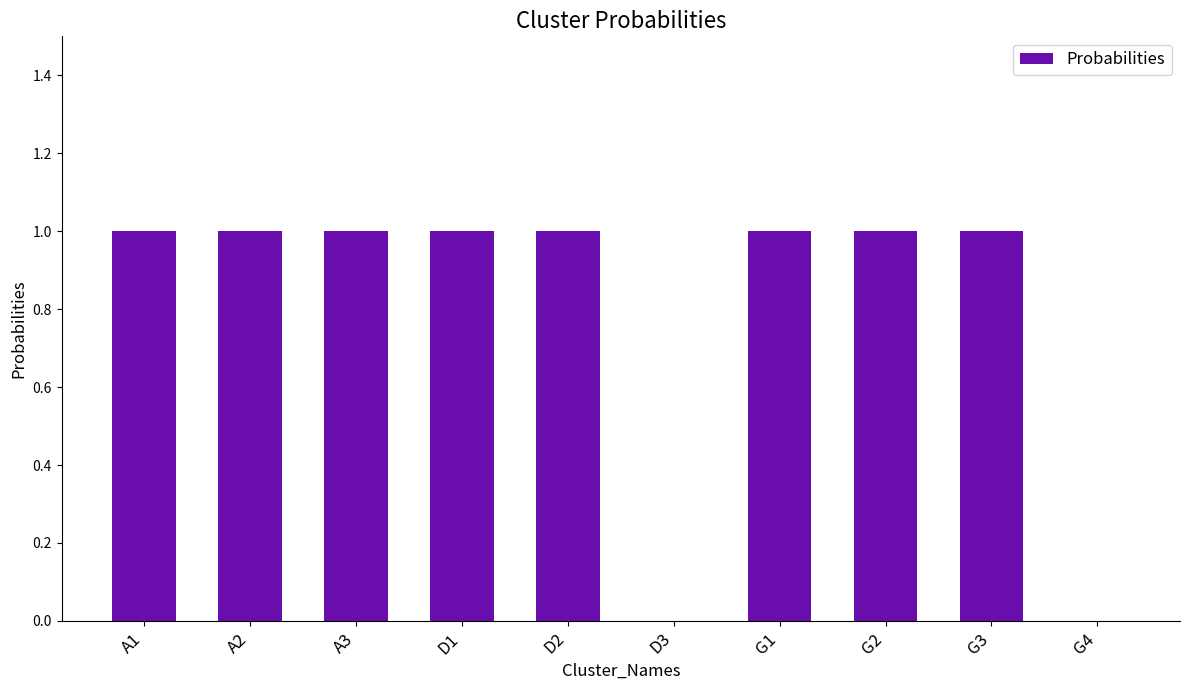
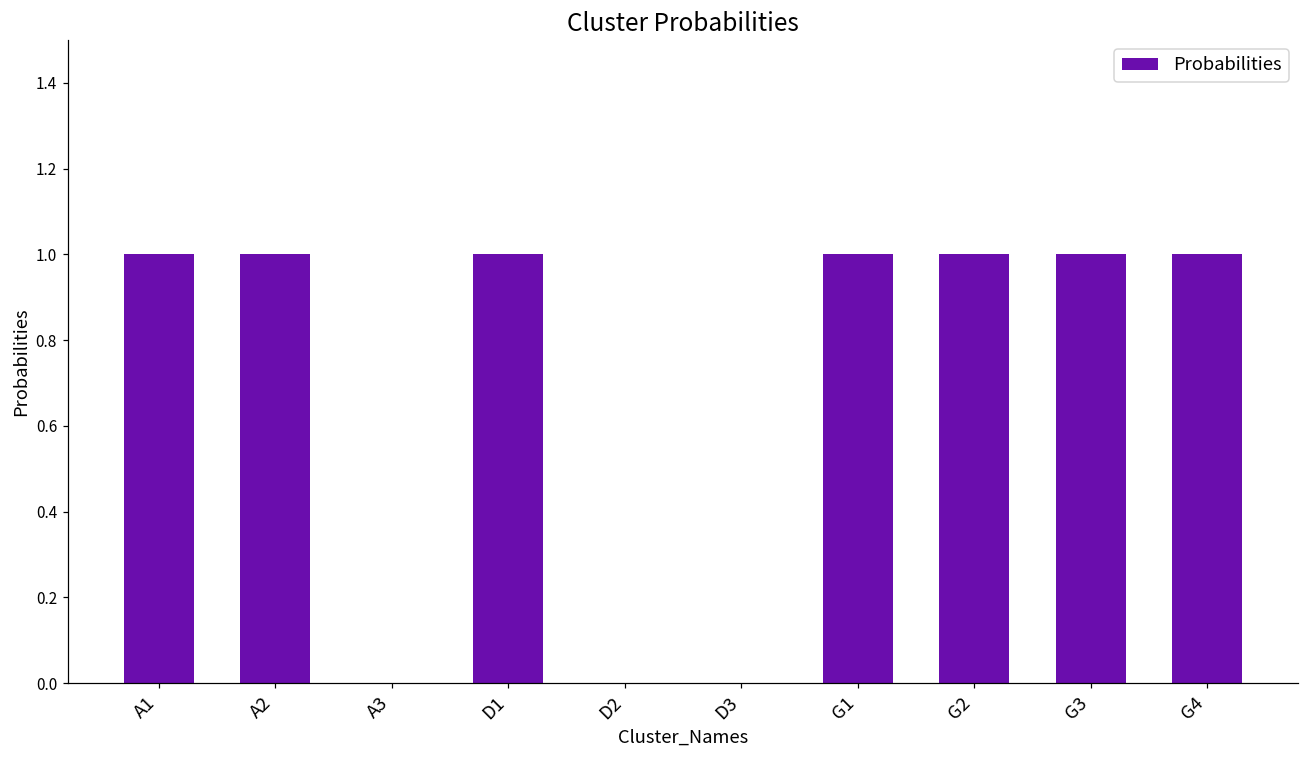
A3: 1 -> 0
D2: 1 -> 0
G4: 0 -> 1
